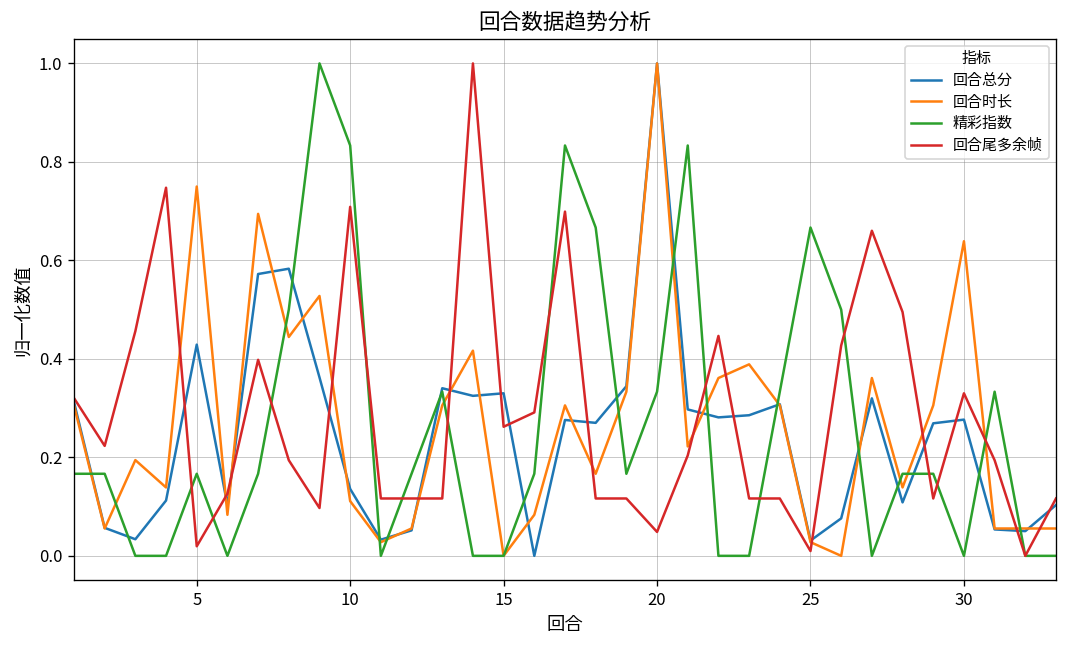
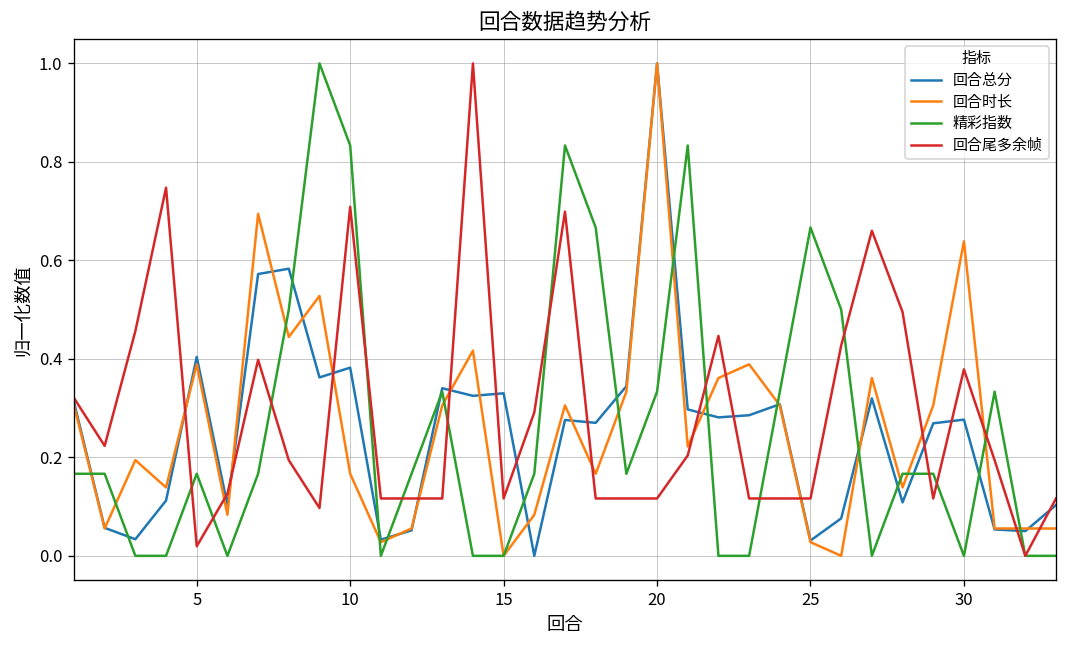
回合总分, 5: 0.43 -> 0.40
回合时长, 5: 0.75 -> 0.39
回合总分, 10: 0.14 -> 0.38
回合时长, 10: 0.11 -> 0.17
回合尾多余帧, 15: 0.26 -> 0.12
回合尾多余帧, 20: 0.05 -> 0.12
回合尾多余帧, 25: 0.01 -> 0.12
回合尾多余帧, 30: 0.33 -> 0.38
